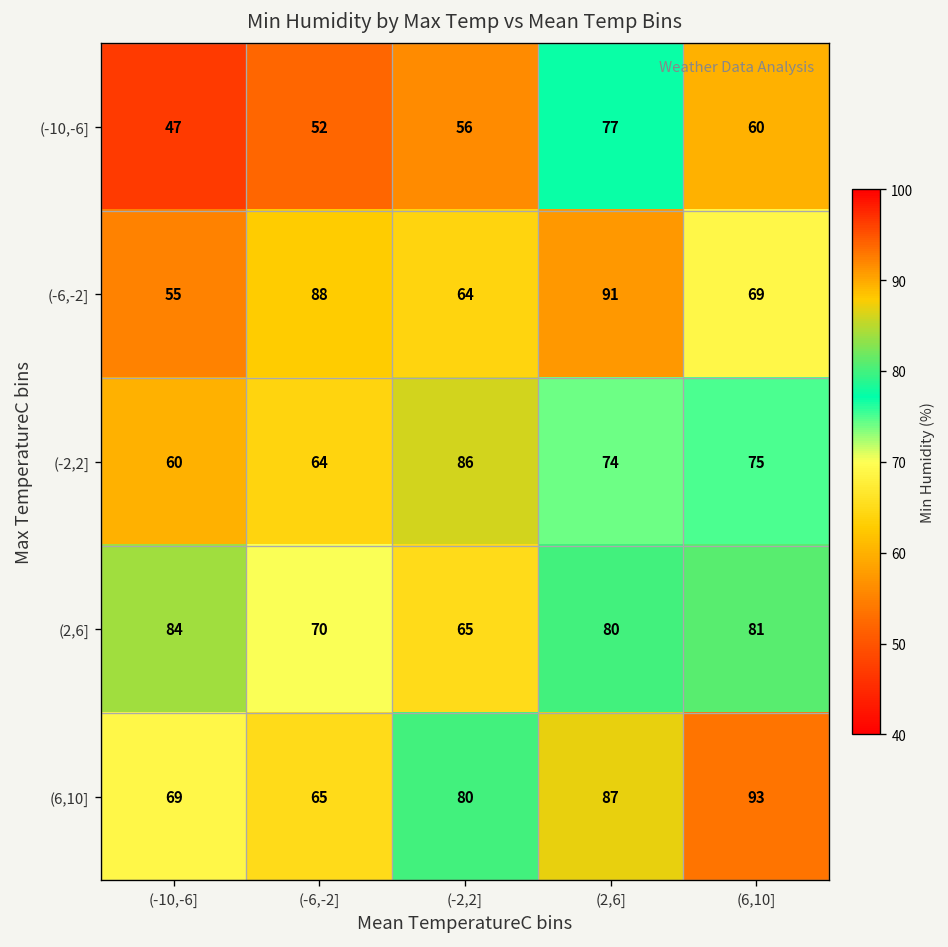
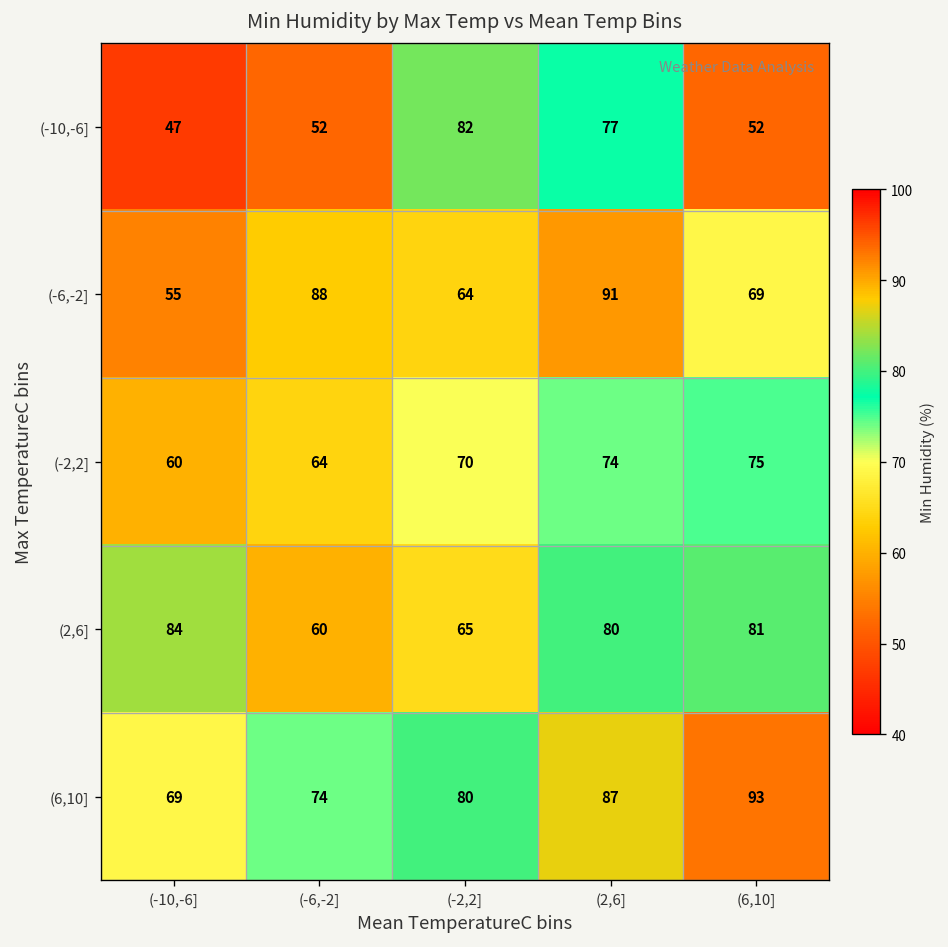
(-10,-6], (-2,2]: 56 -> 82
(-10,-6], (6,10]: 60 -> 52
(-2,2], (-2,2]: 86 -> 70
(2,6], (-6,-2]: 70 -> 60
(6,10], (-6,-2]: 65 -> 74
